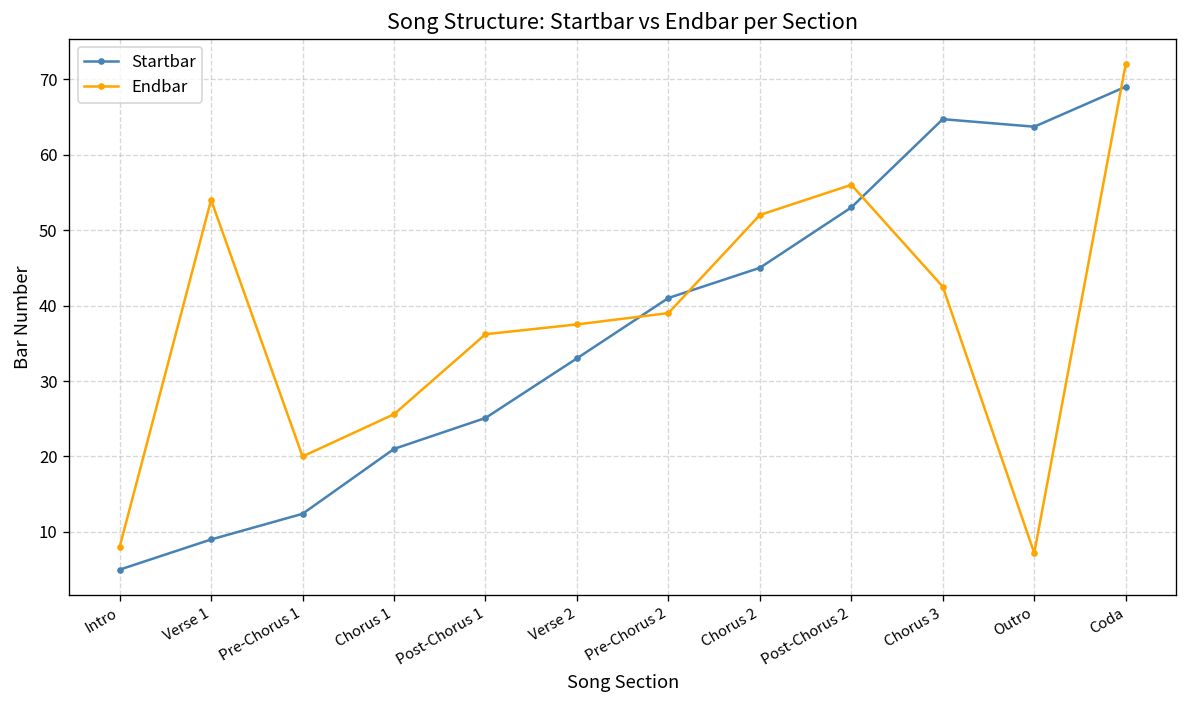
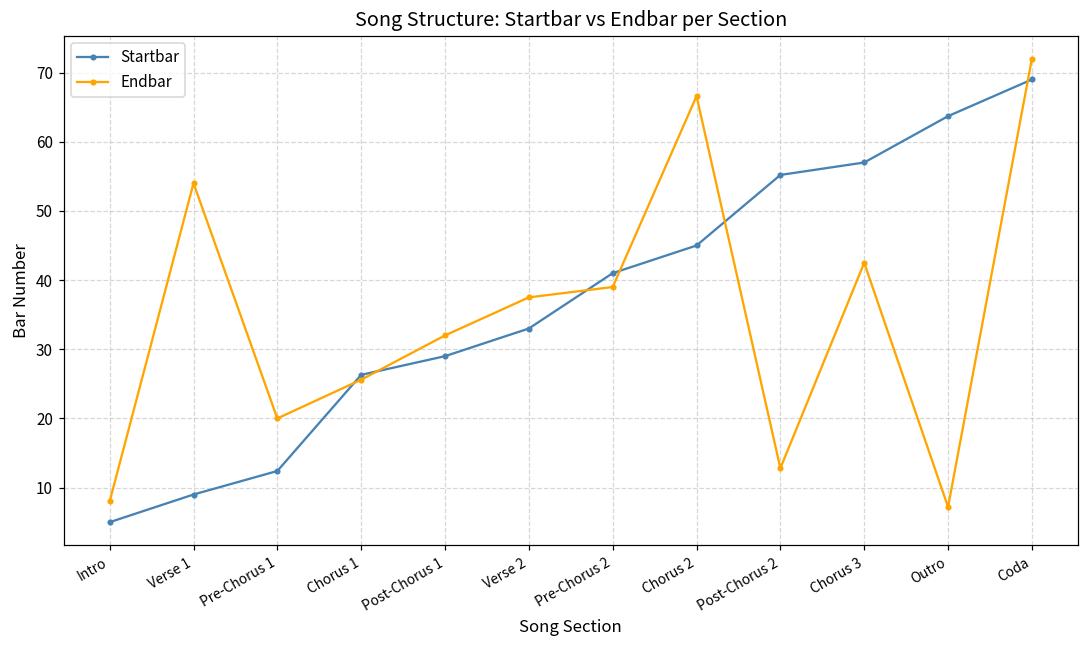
Startbar, Chorus 1: 21 -> 26
Startbar, Post-Chorus 1: 25 -> 29
Endbar, Post-Chorus 1: 36 -> 32
Endbar, Chorus 2: 52 -> 67
Startbar, Post-Chorus 2: 53 -> 55
Endbar, Post-Chorus 2: 56 -> 13
Startbar, Chorus 3: 65 -> 57
